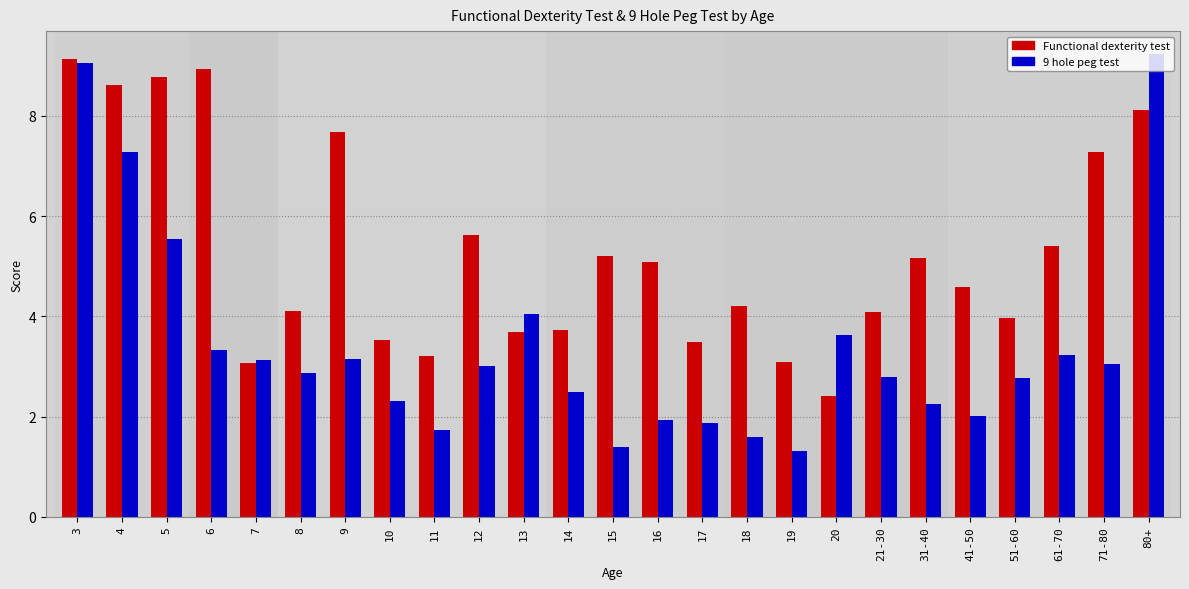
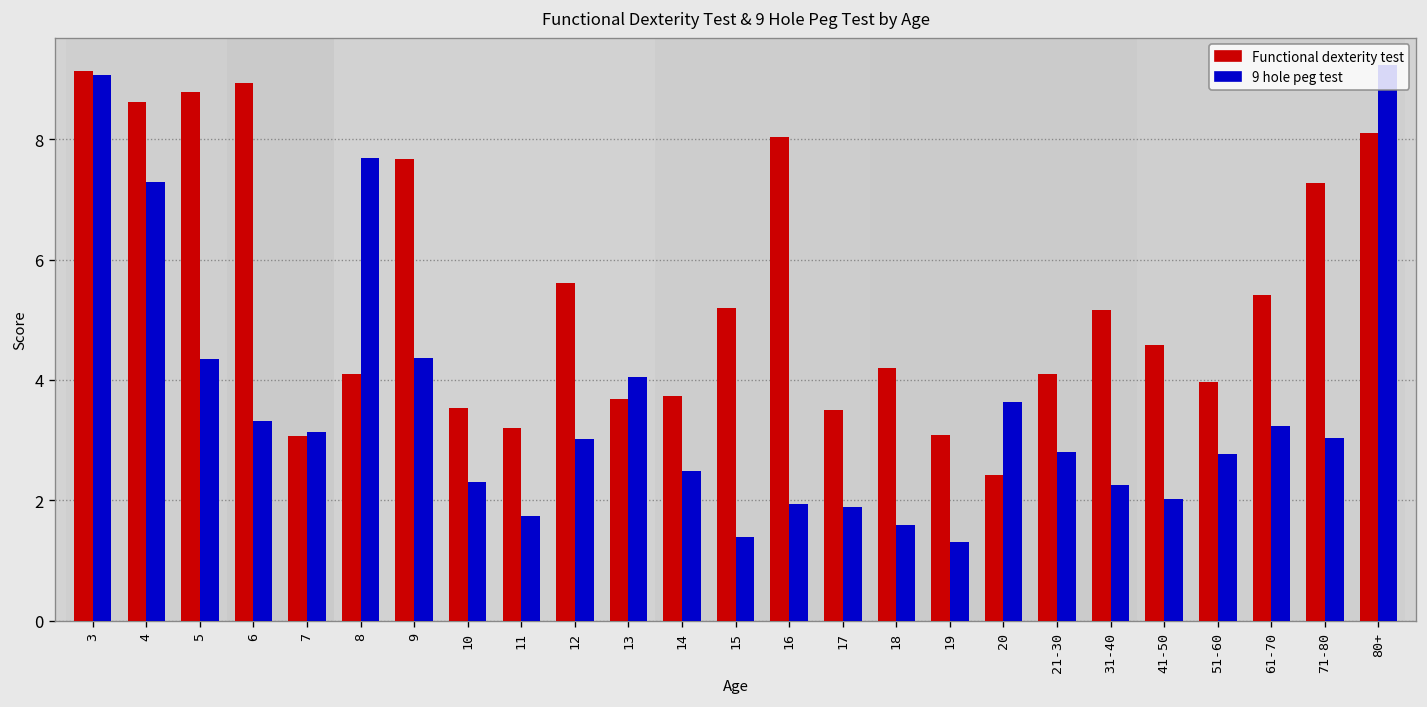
9 hole peg test, 5: 5.5 -> 4.3
9 hole peg test, 8: 2.9 -> 7.7
9 hole peg test, 9: 3.2 -> 4.4
Functional dexterity test, 16: 5.1 -> 8.0
